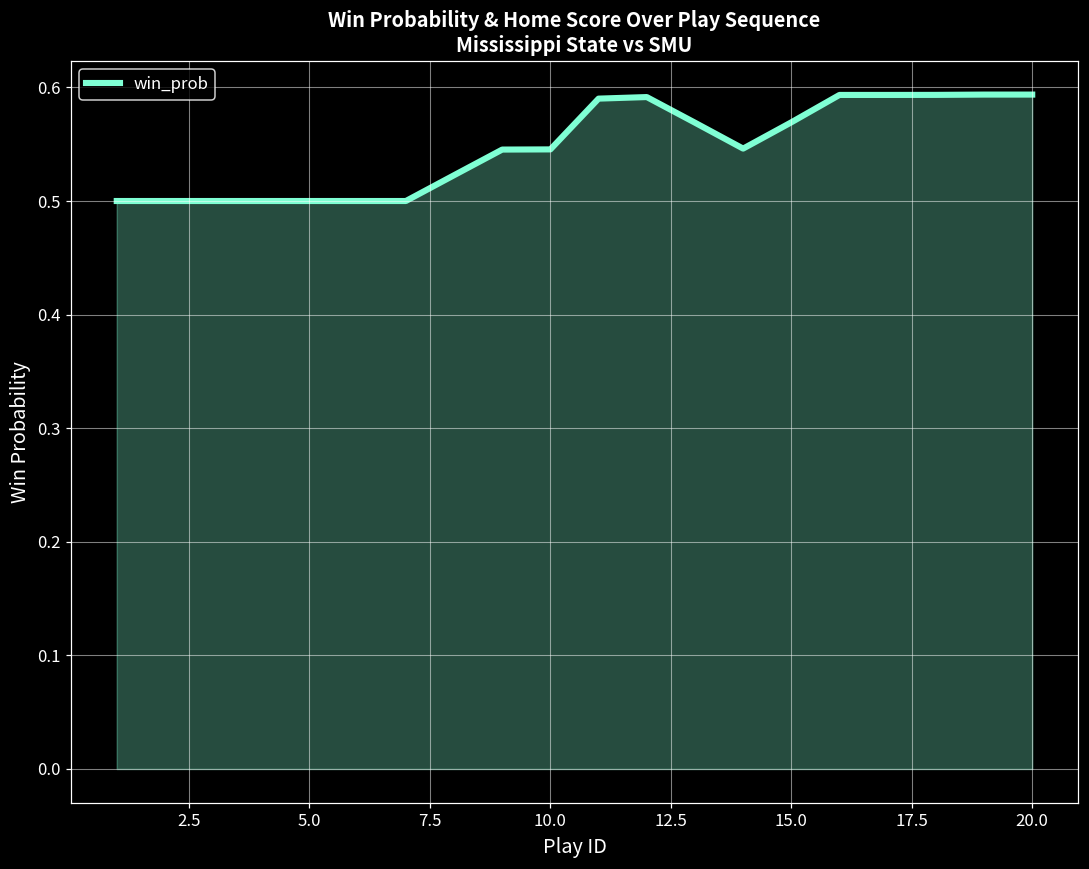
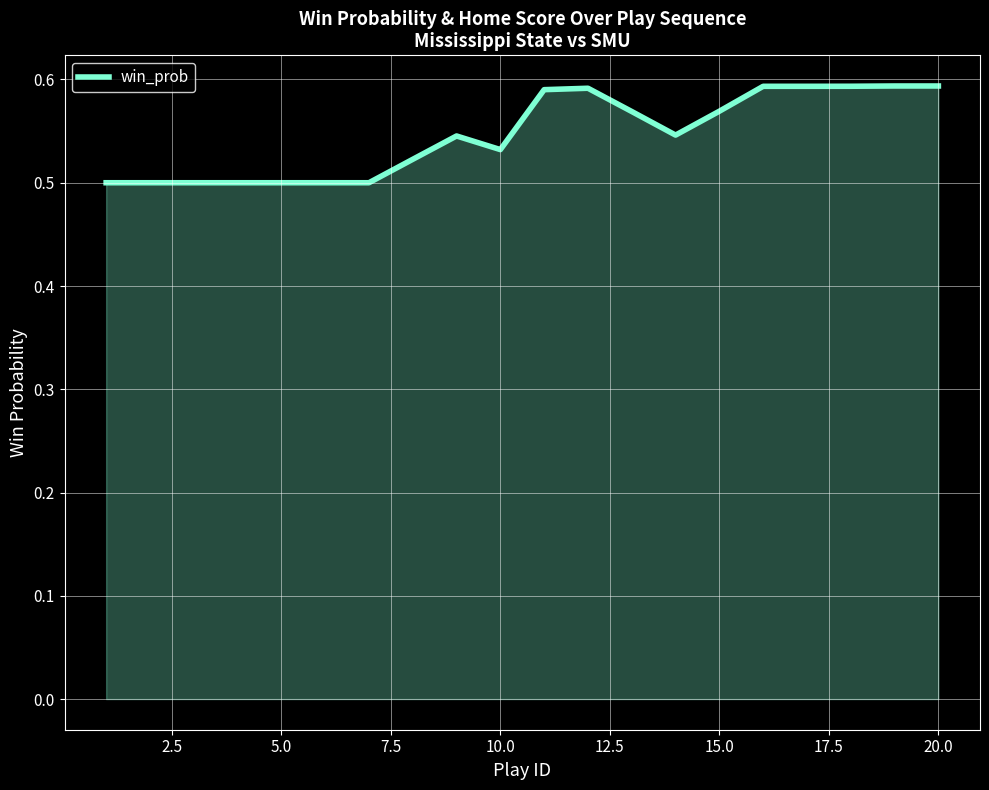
10.0: 0.545 -> 0.532
